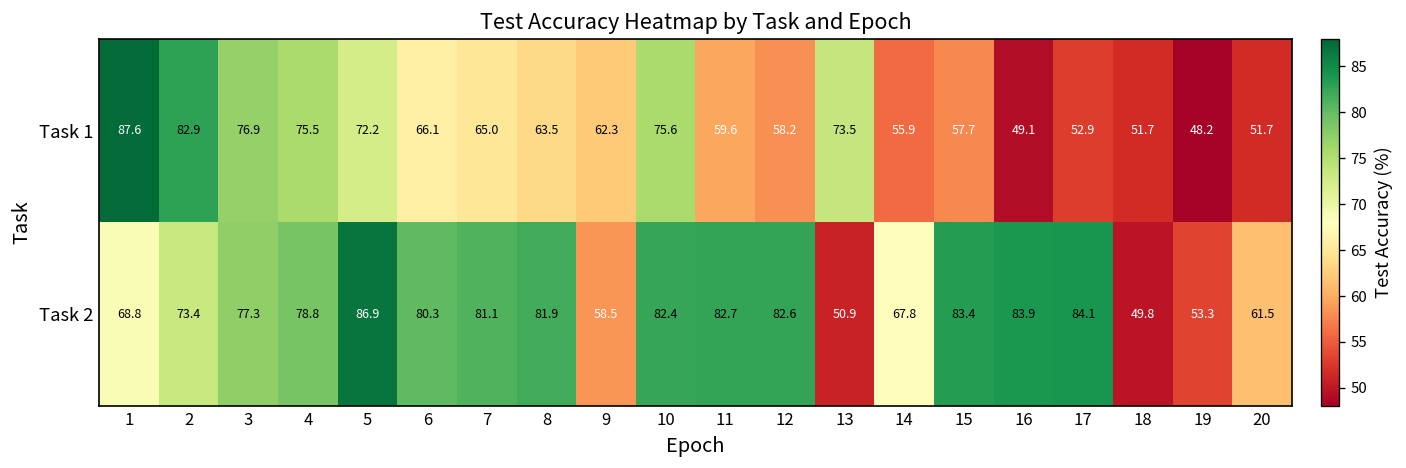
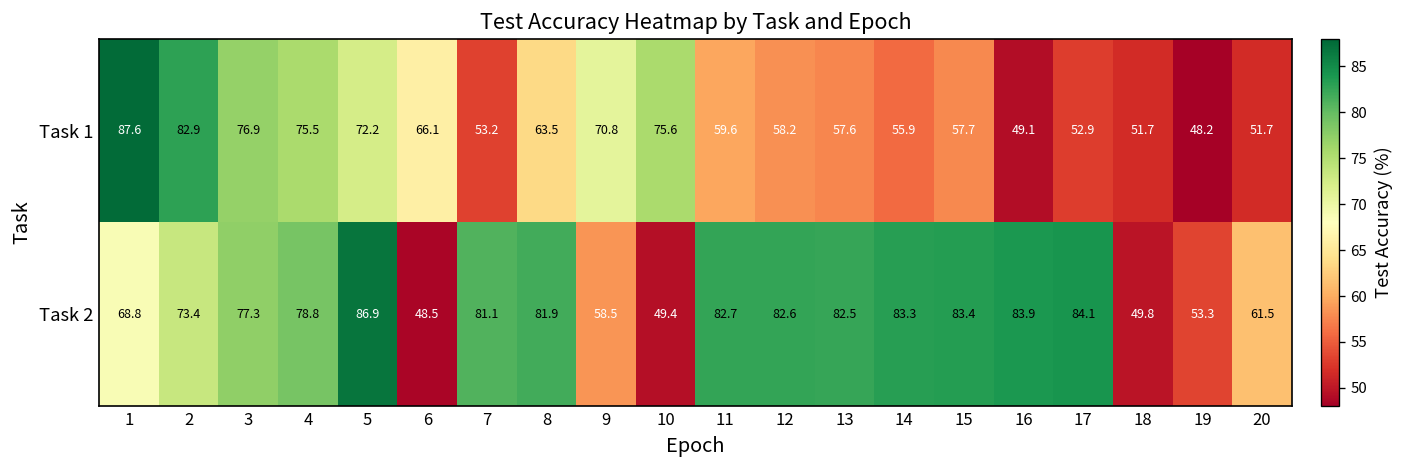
Task 1, 7: 65.0 -> 53.2
Task 1, 9: 62.3 -> 70.8
Task 1, 13: 73.5 -> 57.6
Task 2, 6: 80.3 -> 48.5
Task 2, 10: 82.4 -> 49.4
Task 2, 13: 50.9 -> 82.5
Task 2, 14: 67.8 -> 83.3
